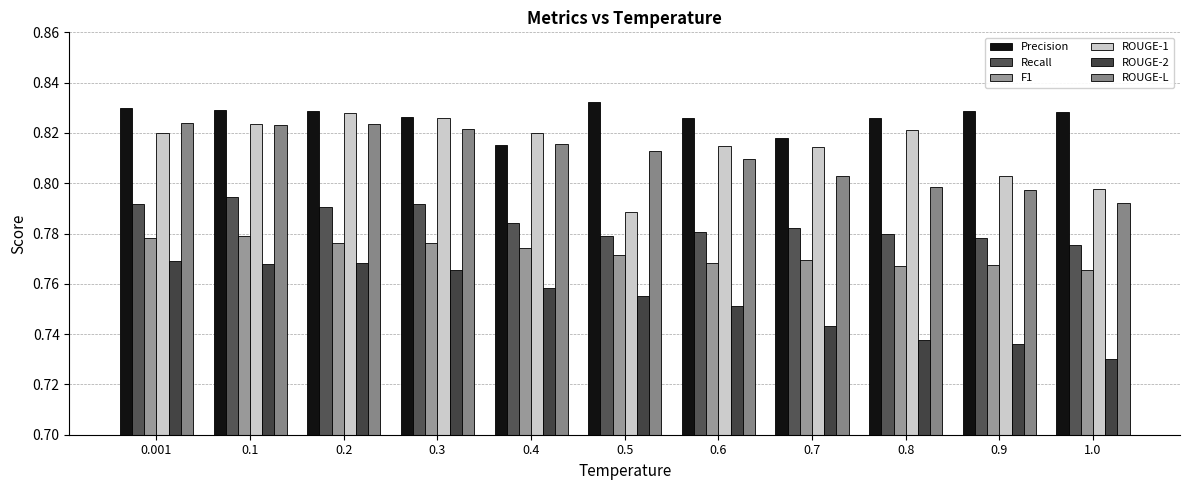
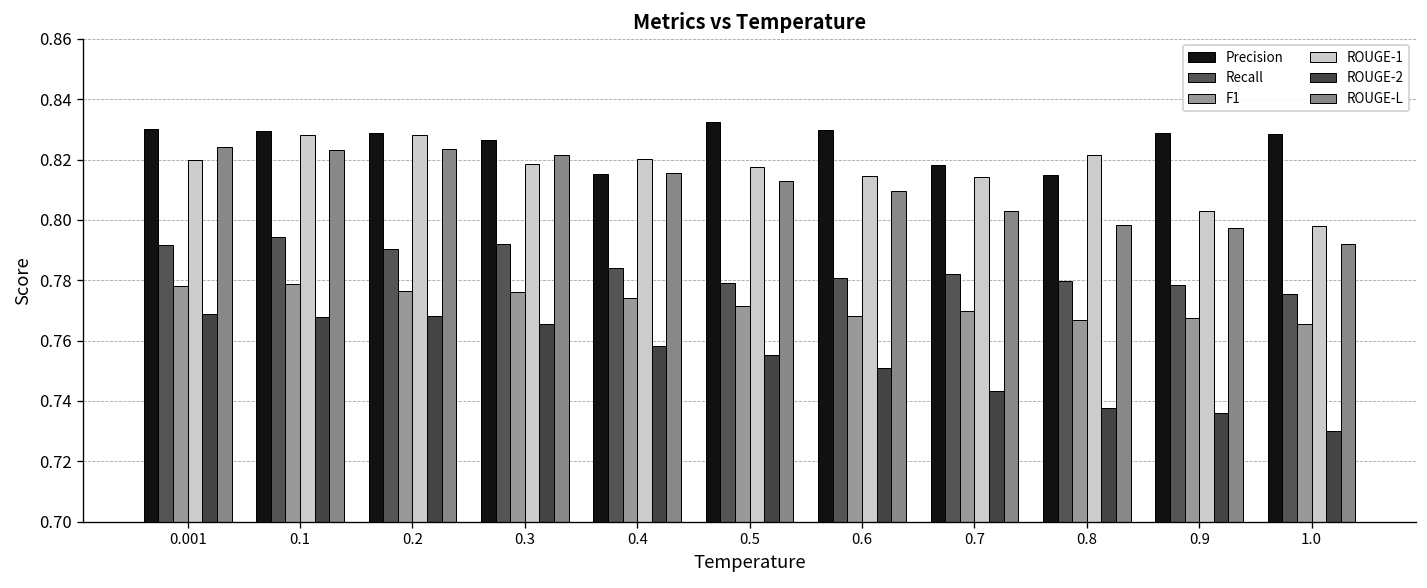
ROUGE-1, 0.1: 0.823 -> 0.828
ROUGE-1, 0.3: 0.826 -> 0.819
ROUGE-1, 0.5: 0.789 -> 0.817
Precision, 0.6: 0.826 -> 0.830
Precision, 0.8: 0.826 -> 0.815
